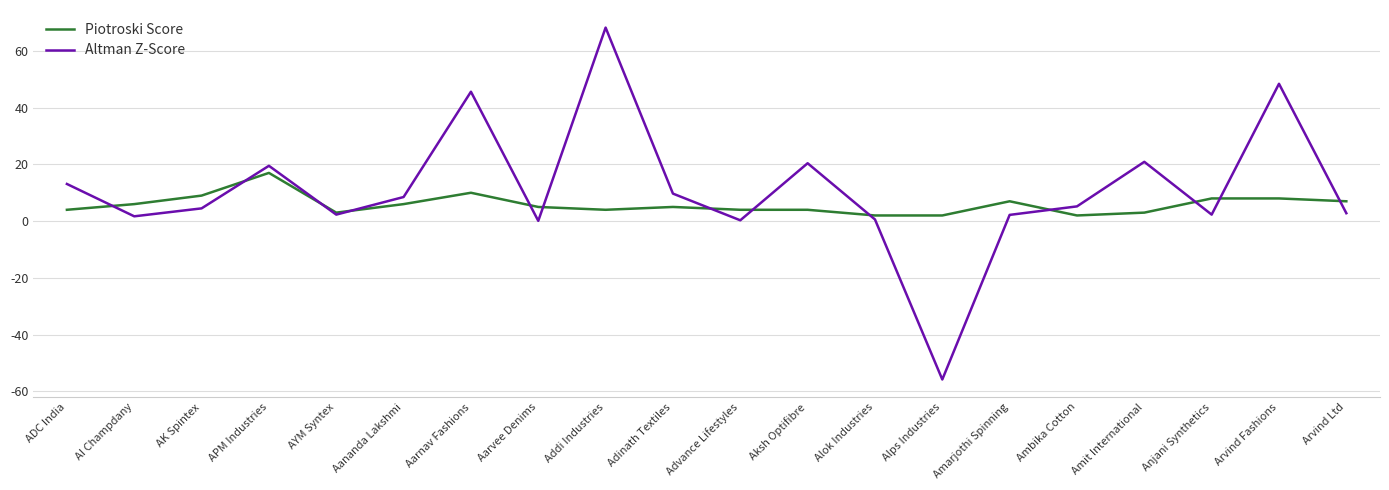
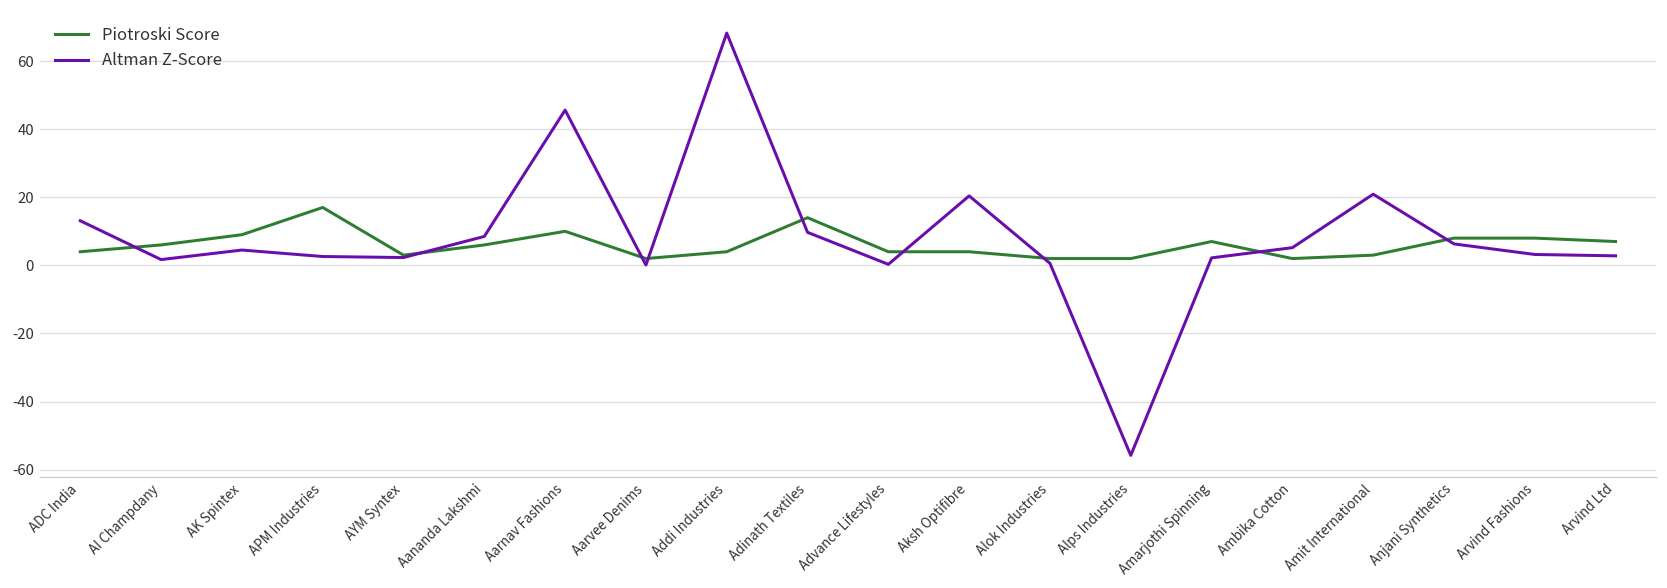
Altman Z-Score, APM Industries: 20 -> 3
Piotroski Score, Aarvee Denims: 5 -> 2
Piotroski Score, Adinath Textiles: 5 -> 14
Altman Z-Score, Anjani Synthetics: 2 -> 6
Altman Z-Score, Arvind Fashions: 48 -> 3
